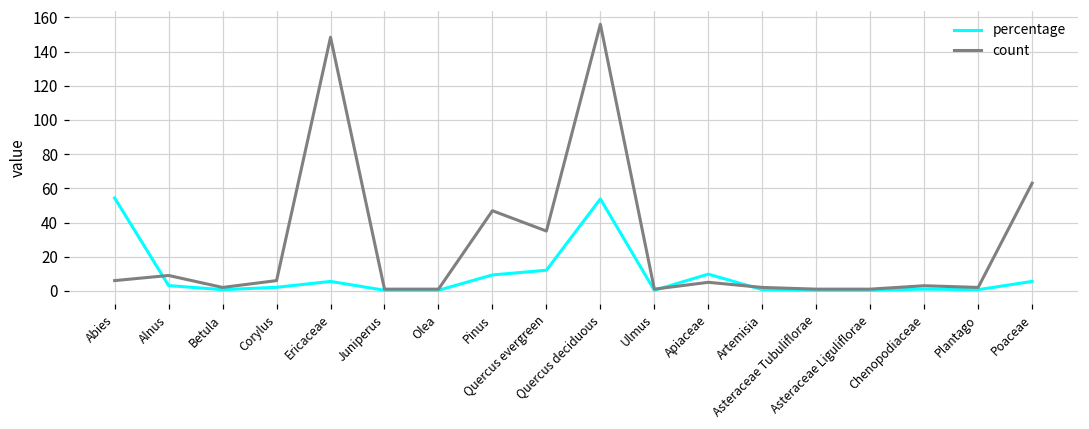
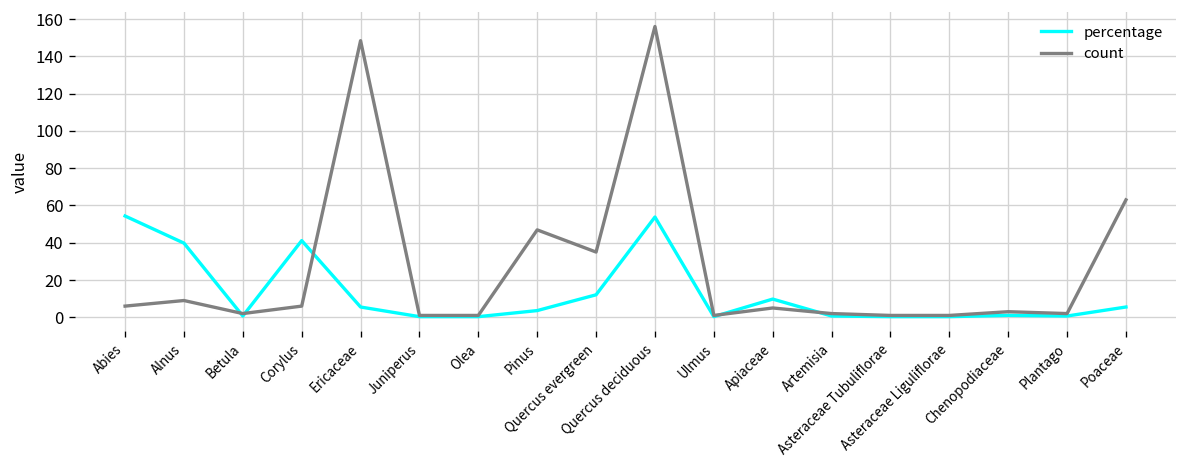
percentage, Alnus: 3 -> 40
percentage, Corylus: 2 -> 41
percentage, Pinus: 9 -> 4
